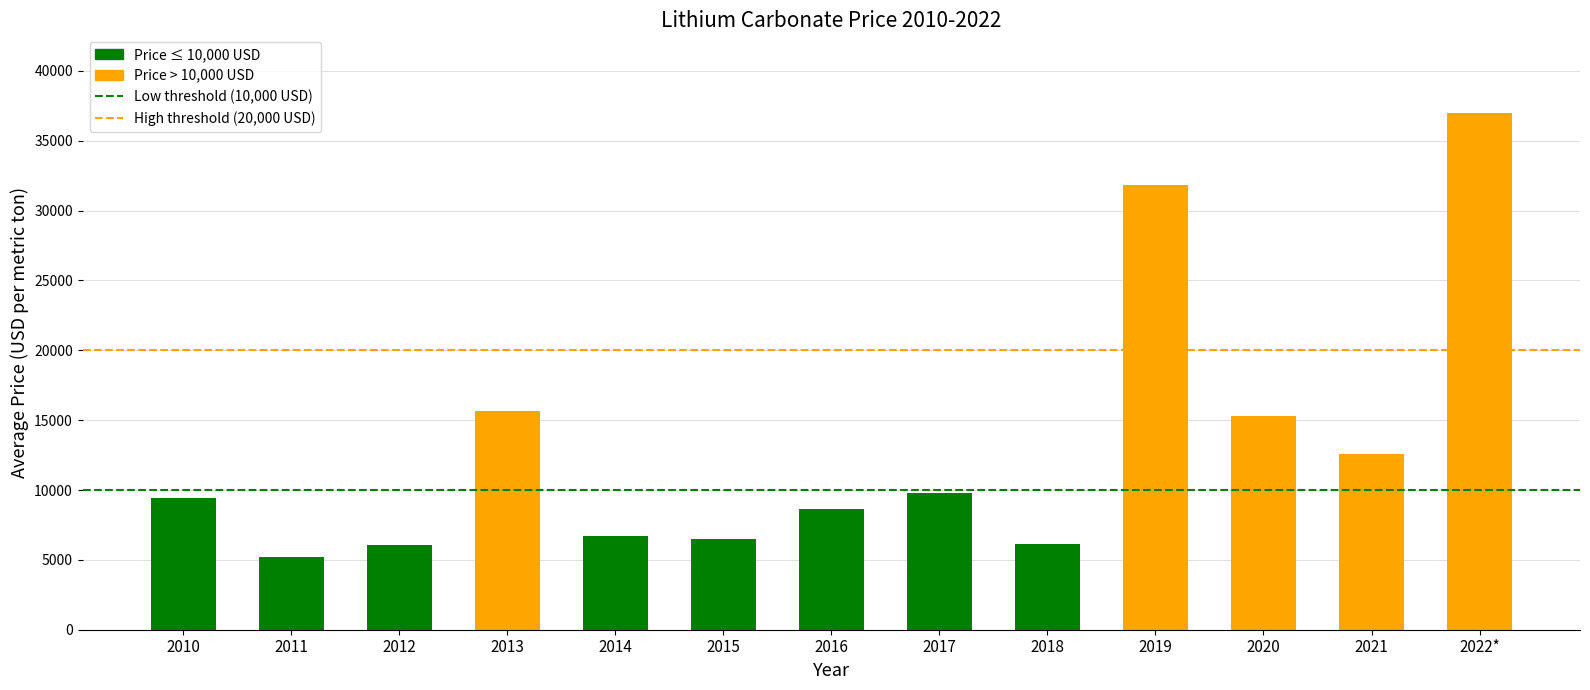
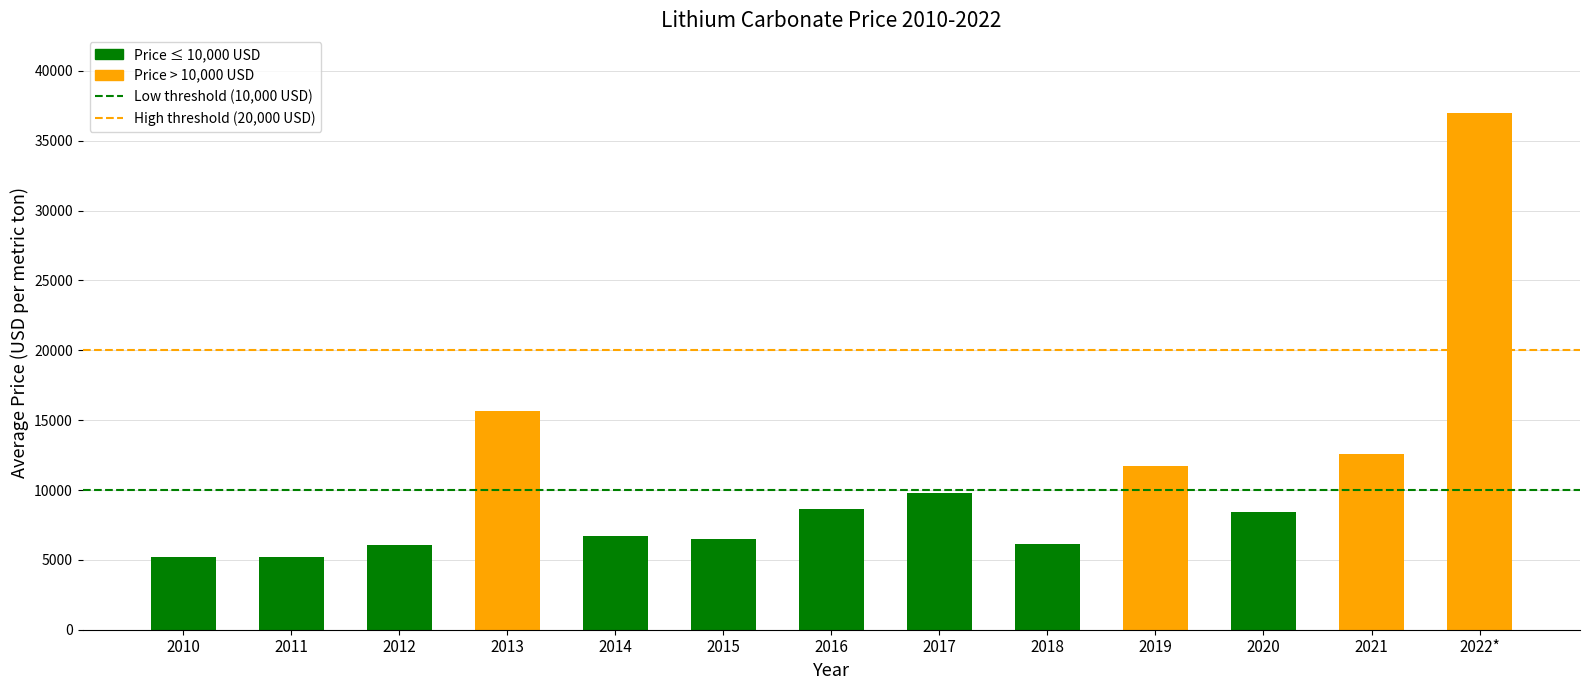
2010: 9400 -> 5200
2019: 31900 -> 11700
2020: 15300 -> 8400
